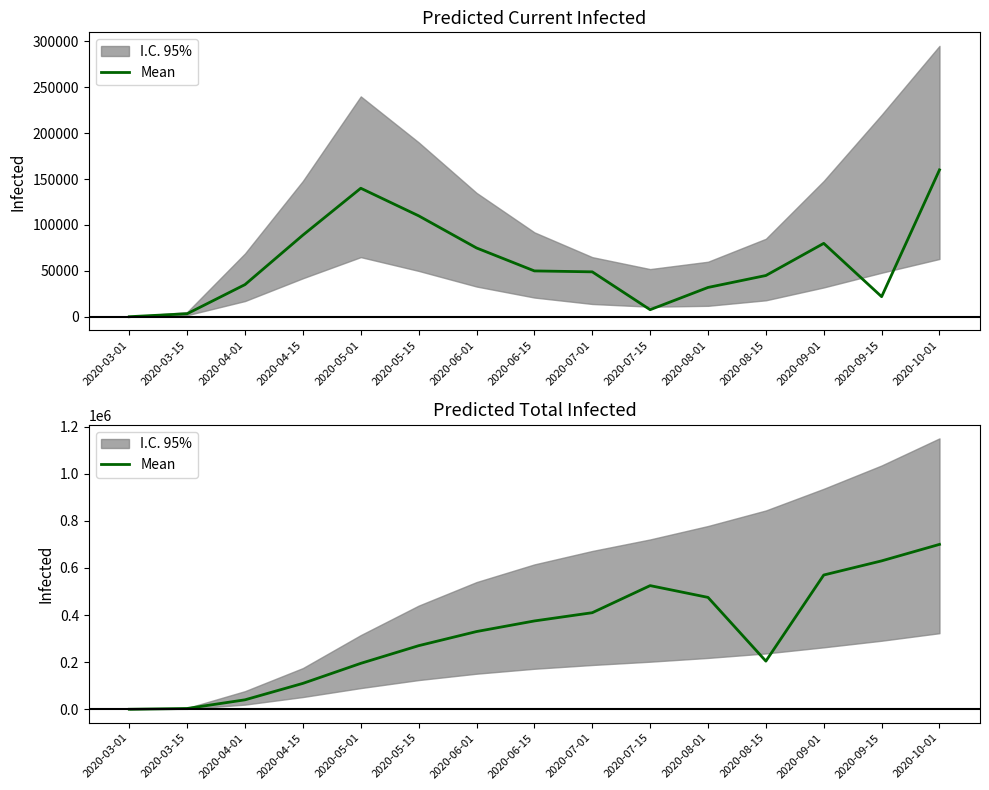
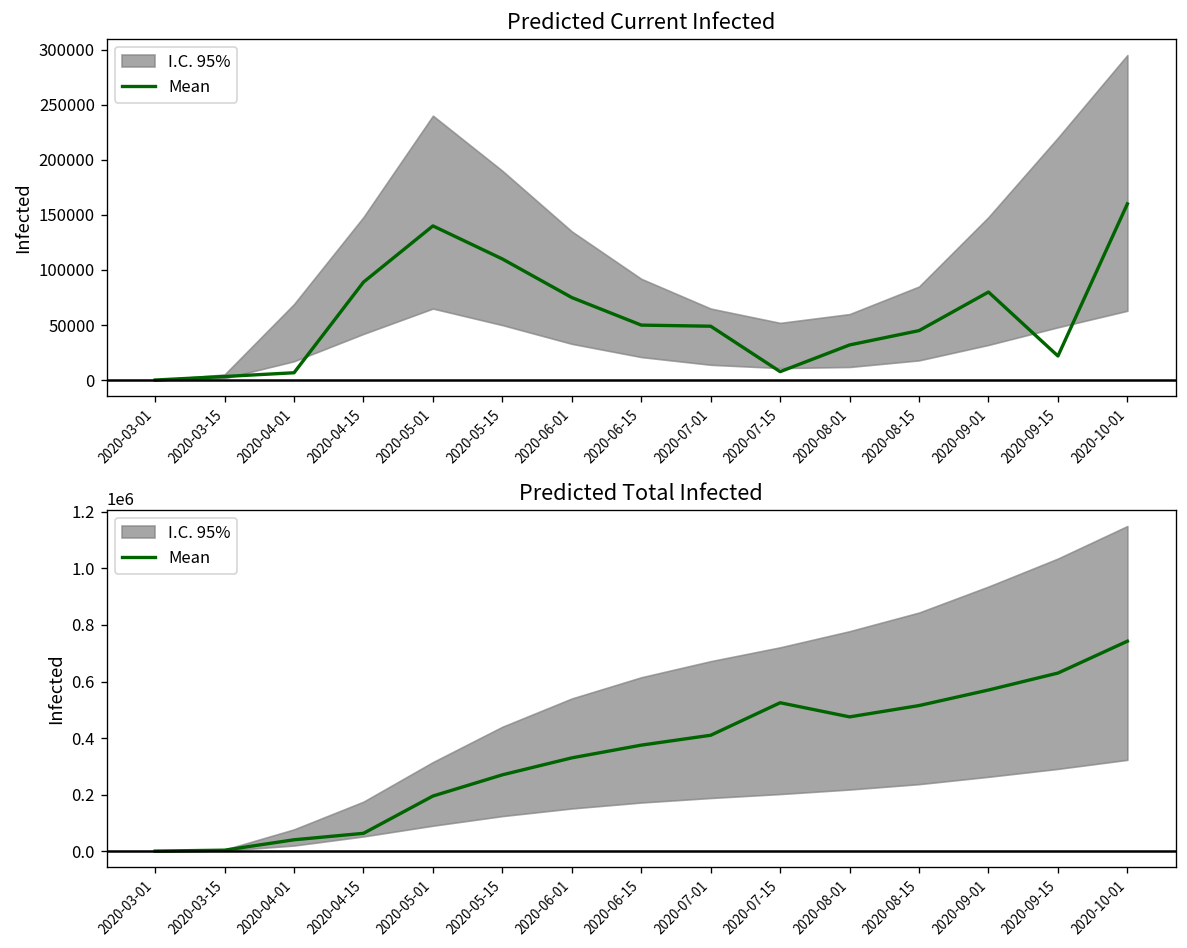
Predicted Current Infected, Mean, 2020-04-01: 40000 -> 10000
Predicted Total Infected, Mean, 2020-04-15: 110000 -> 60000
Predicted Total Infected, Mean, 2020-08-15: 200000 -> 520000
Predicted Total Infected, Mean, 2020-10-01: 700000 -> 740000
